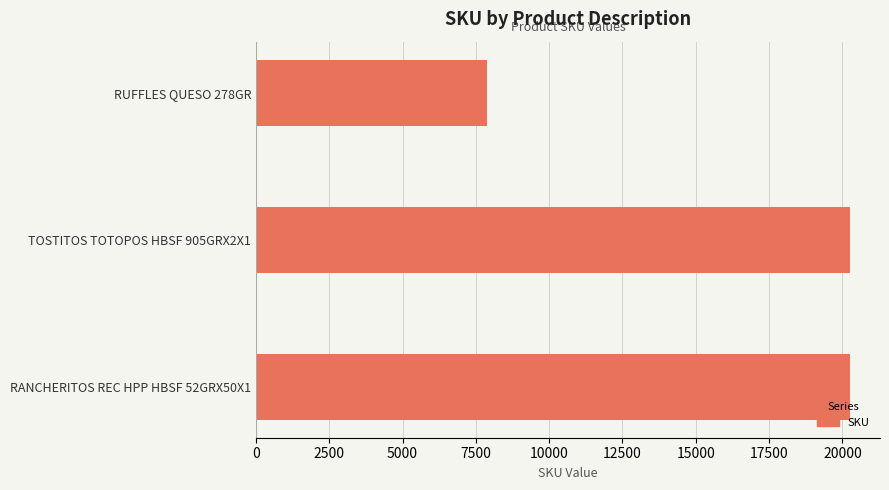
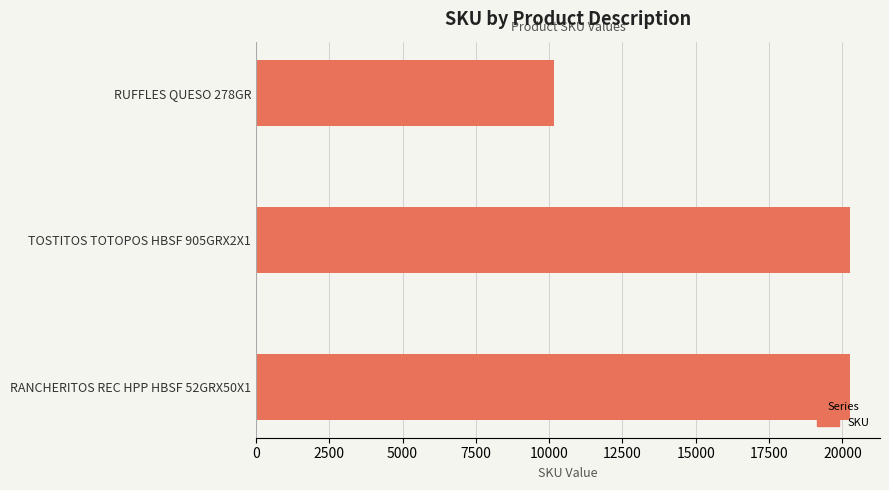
RUFFLES QUESO 278GR: 7900 -> 10200
